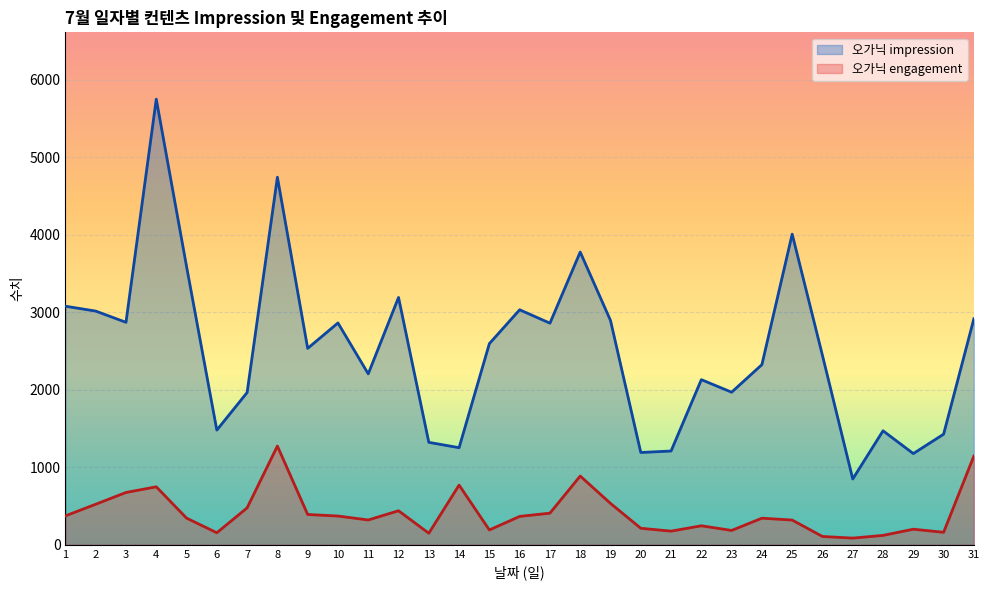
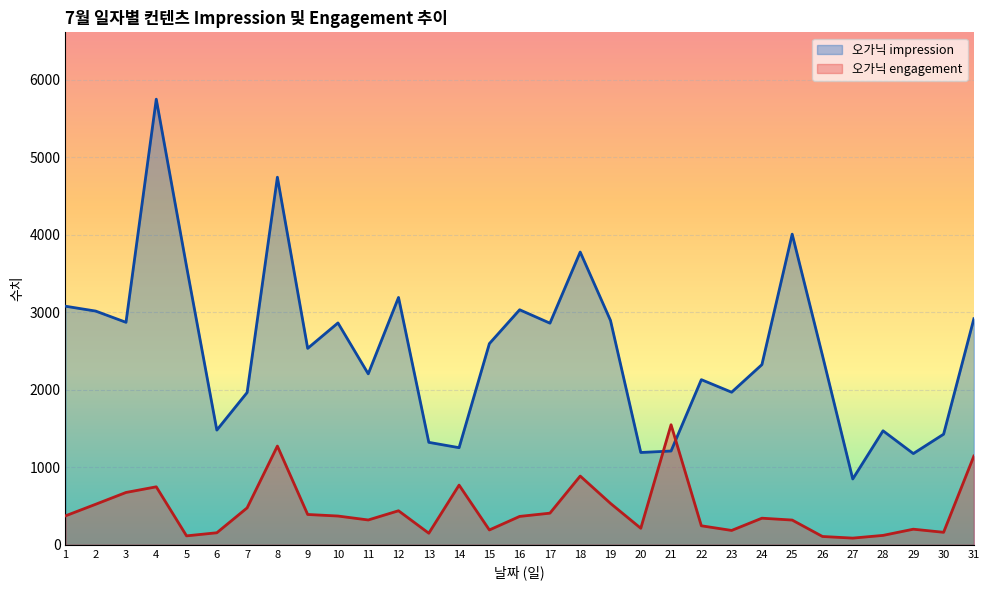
오가닉 engagement, 5: 300 -> 100
오가닉 engagement, 21: 200 -> 1500
